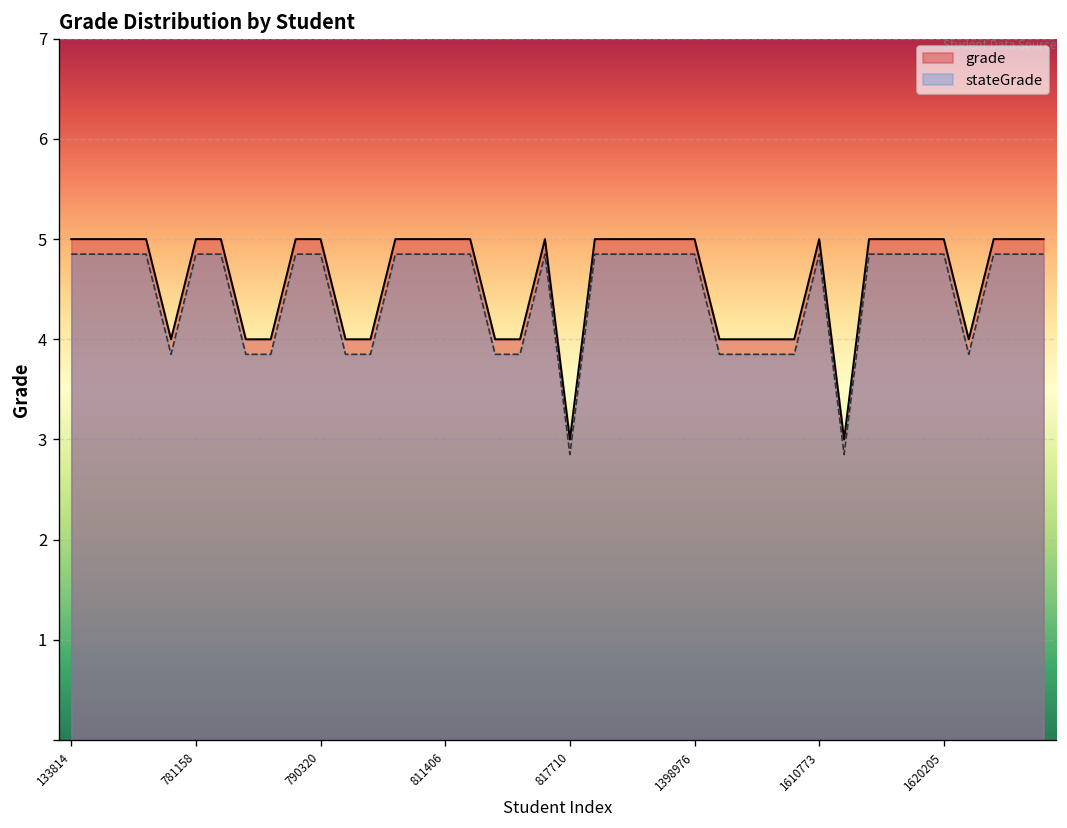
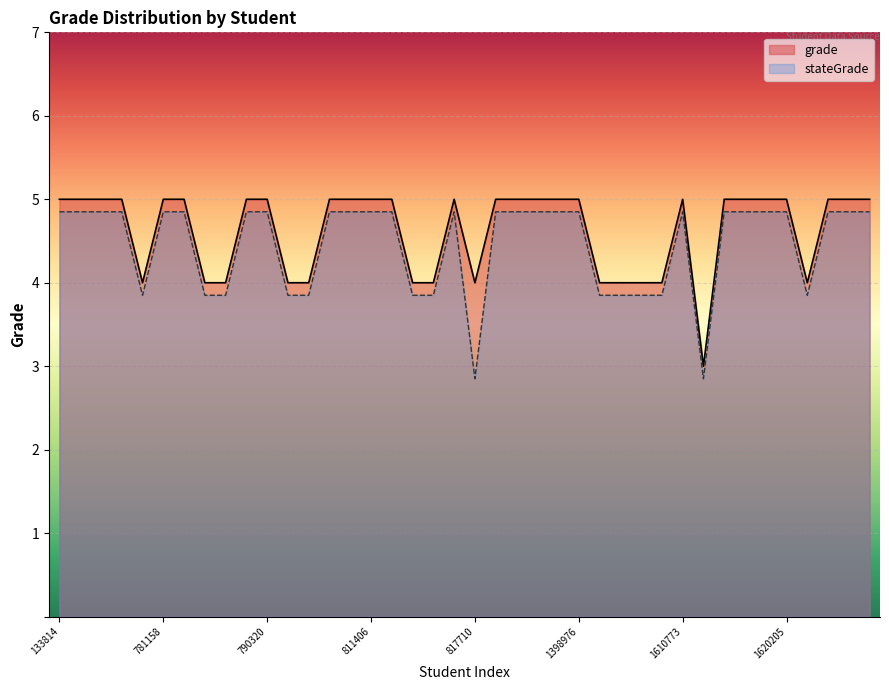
grade, 817710: 3 -> 4
